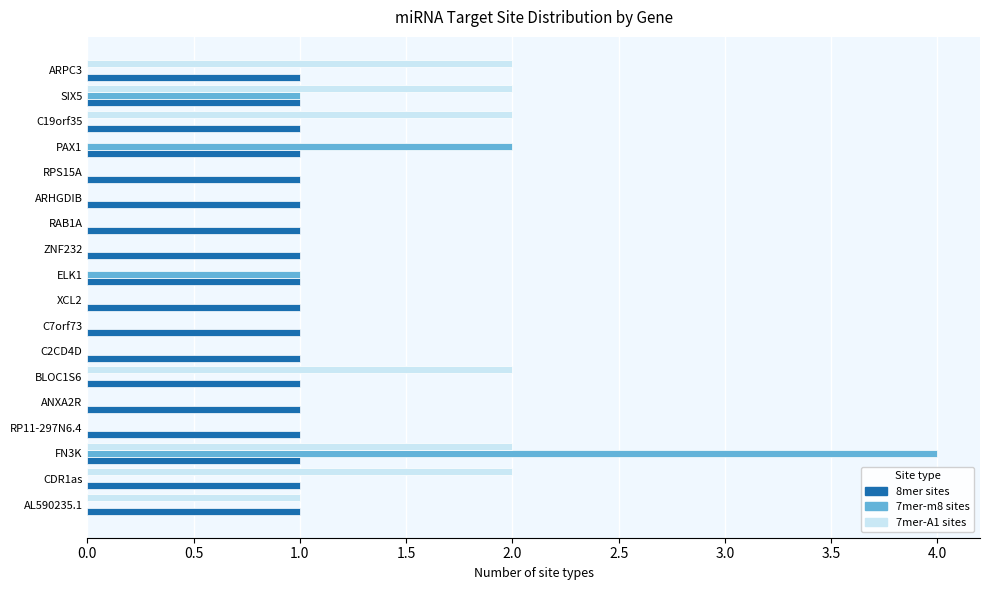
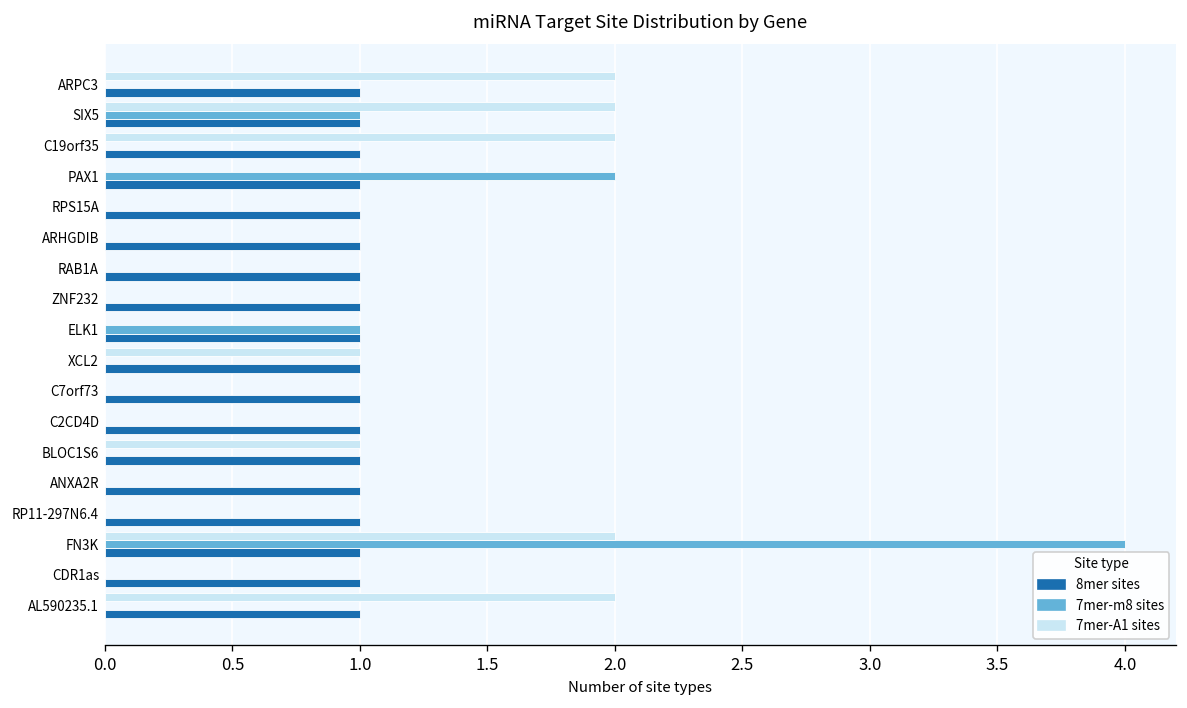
7mer-A1 sites, XCL2: 0 -> 1
7mer-A1 sites, BLOC1S6: 2 -> 1
7mer-A1 sites, CDR1as: 2 -> 0
7mer-A1 sites, AL590235.1: 1 -> 2
